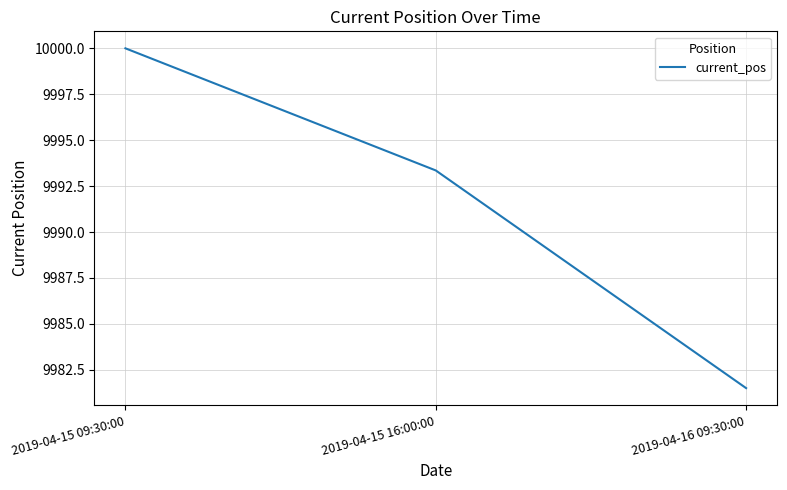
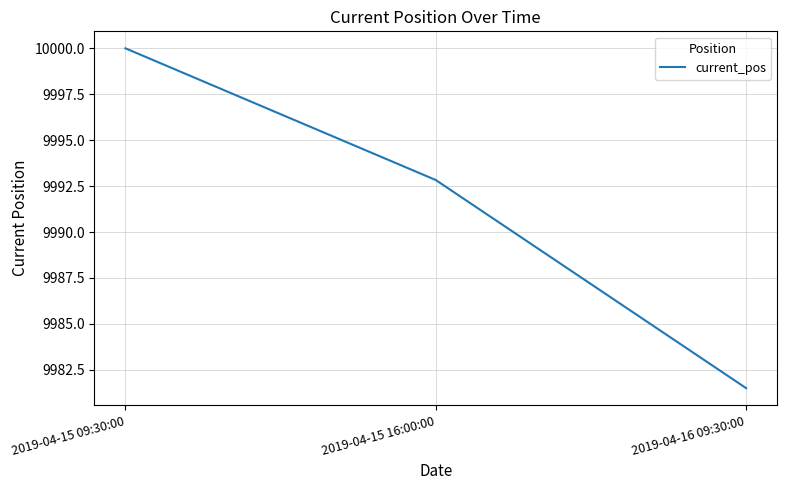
2019-04-15 16:00:00: 9993.4 -> 9992.8
